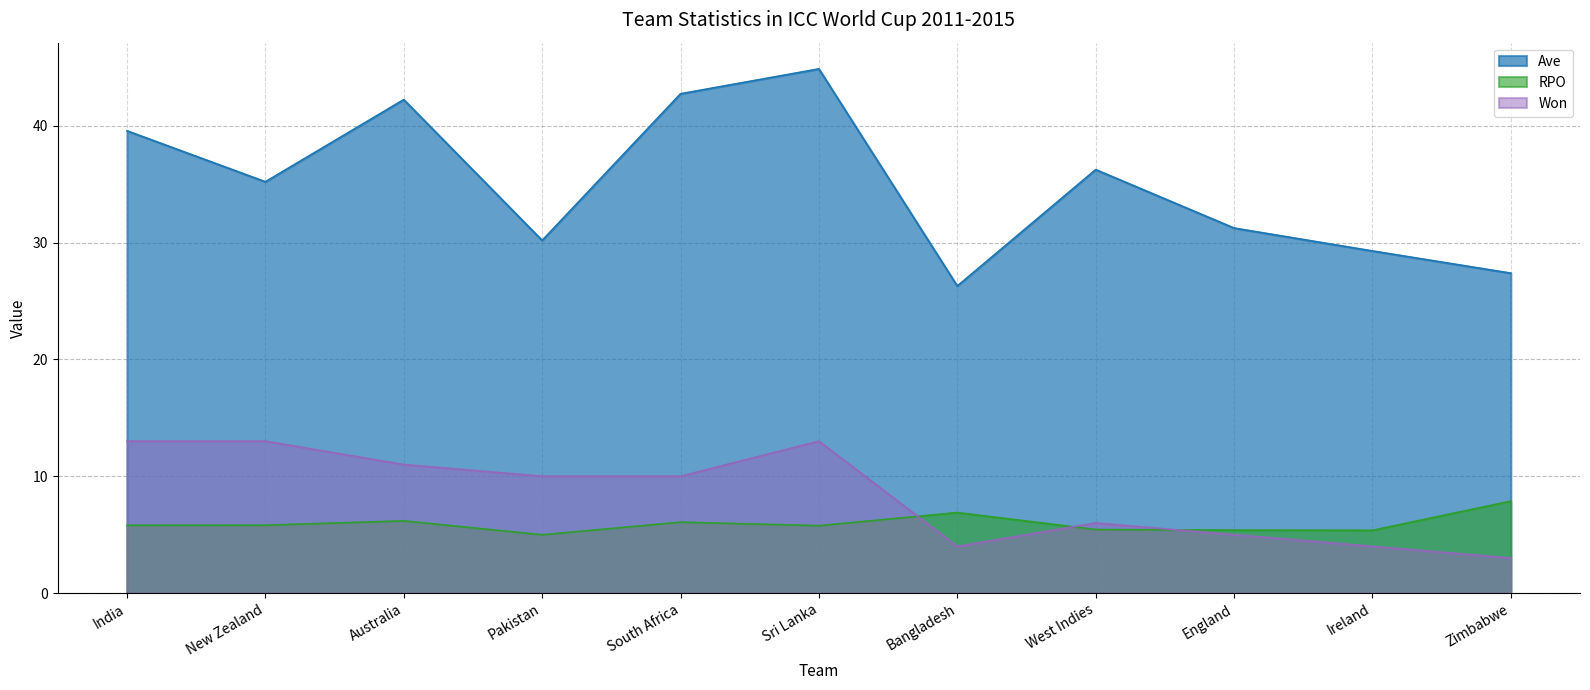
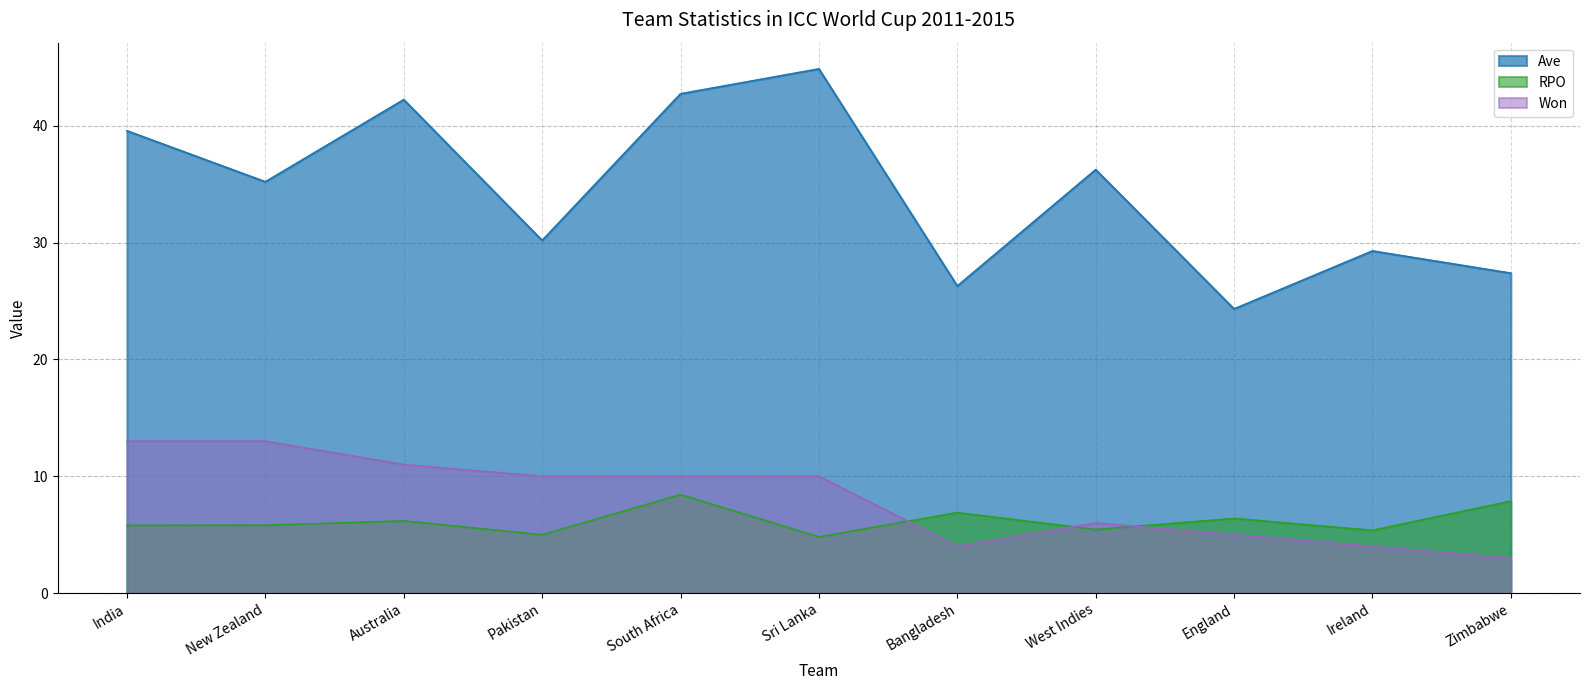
RPO, South Africa: 6.1 -> 8.4
RPO, Sri Lanka: 5.8 -> 4.8
Won, Sri Lanka: 13 -> 10
Ave, England: 31.2 -> 24.3
RPO, England: 5.4 -> 6.4
